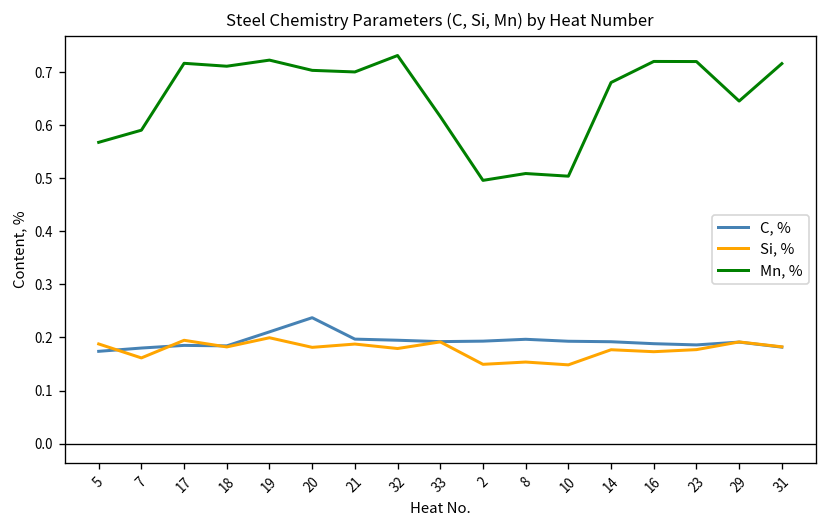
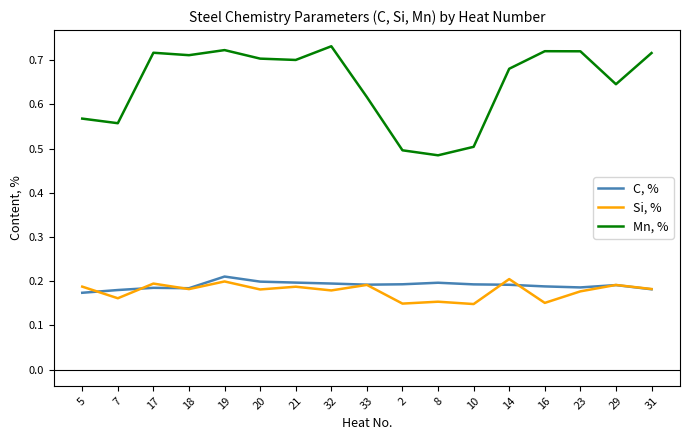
Mn, %, 7: 0.59 -> 0.56
C, %, 20: 0.24 -> 0.20
Mn, %, 8: 0.51 -> 0.48
Si, %, 14: 0.18 -> 0.20
Si, %, 16: 0.17 -> 0.15
